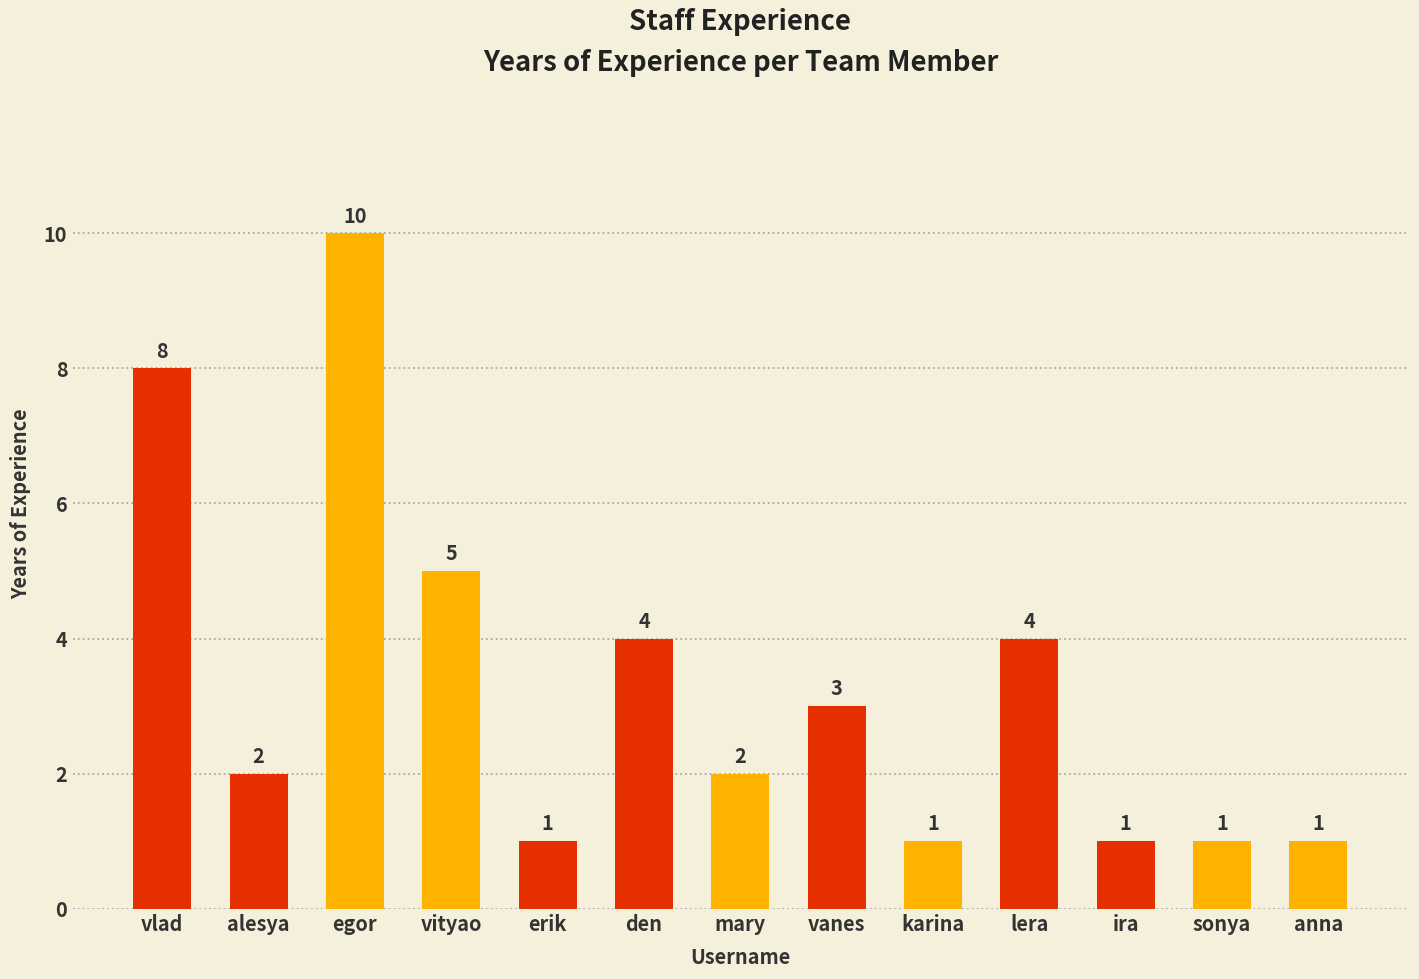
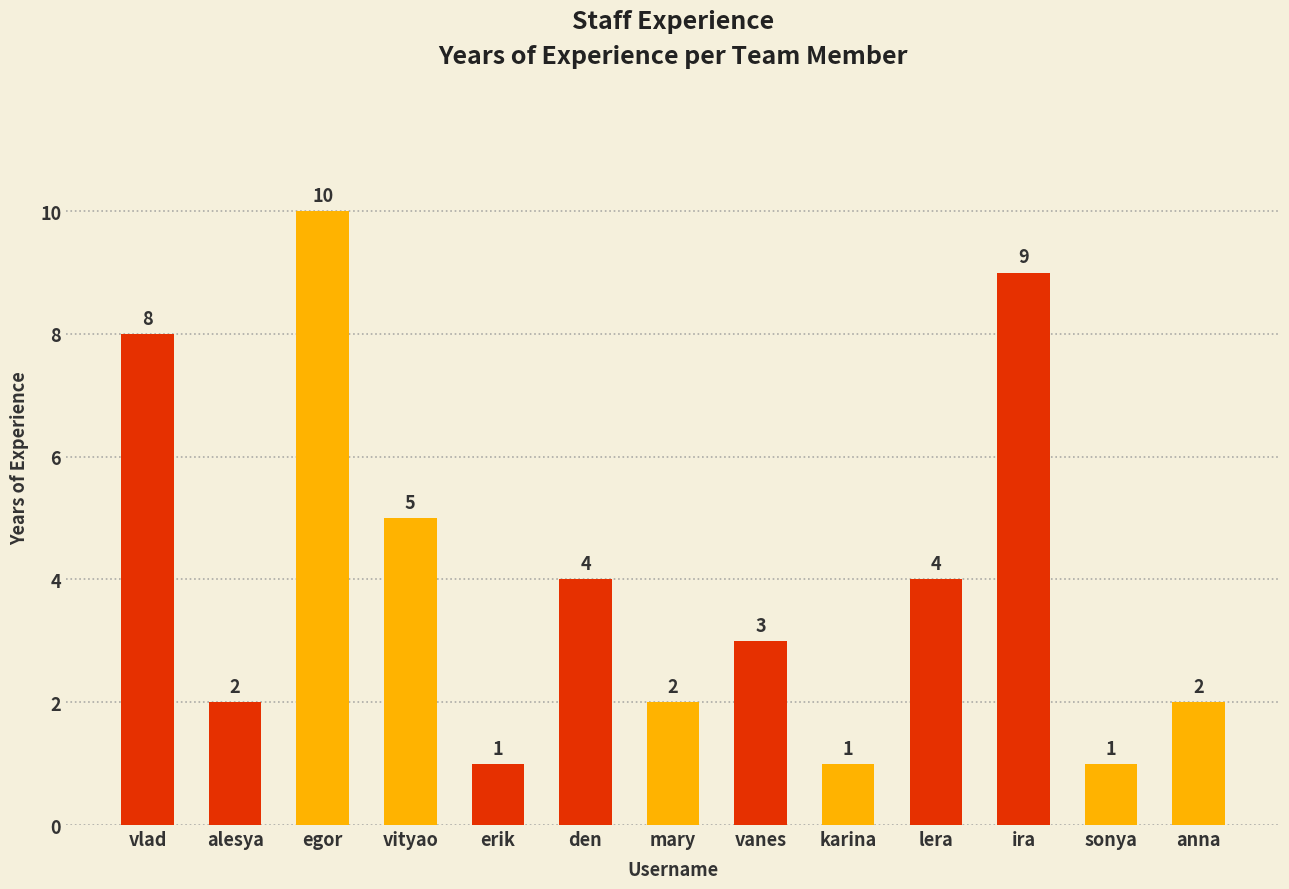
ira: 1 -> 9
anna: 1 -> 2
